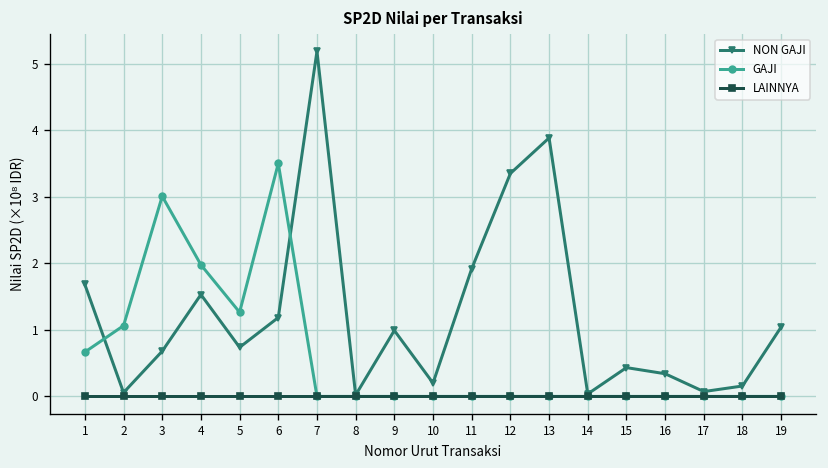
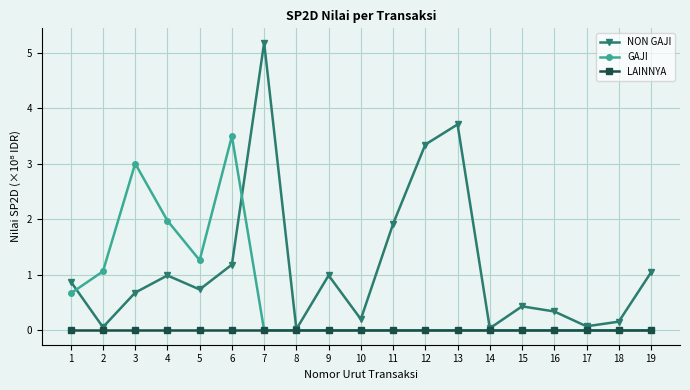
NON GAJI, 1: 1.7 -> 0.9
NON GAJI, 4: 1.5 -> 1.0
NON GAJI, 13: 3.9 -> 3.7
